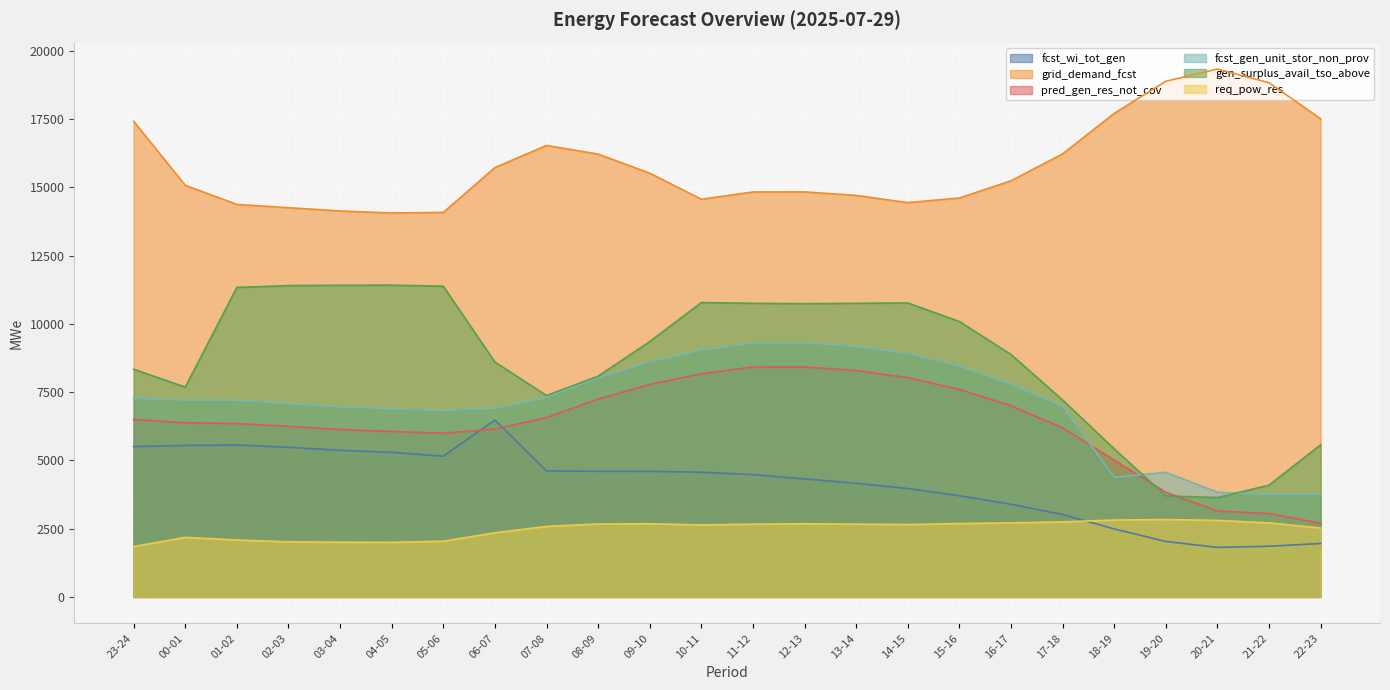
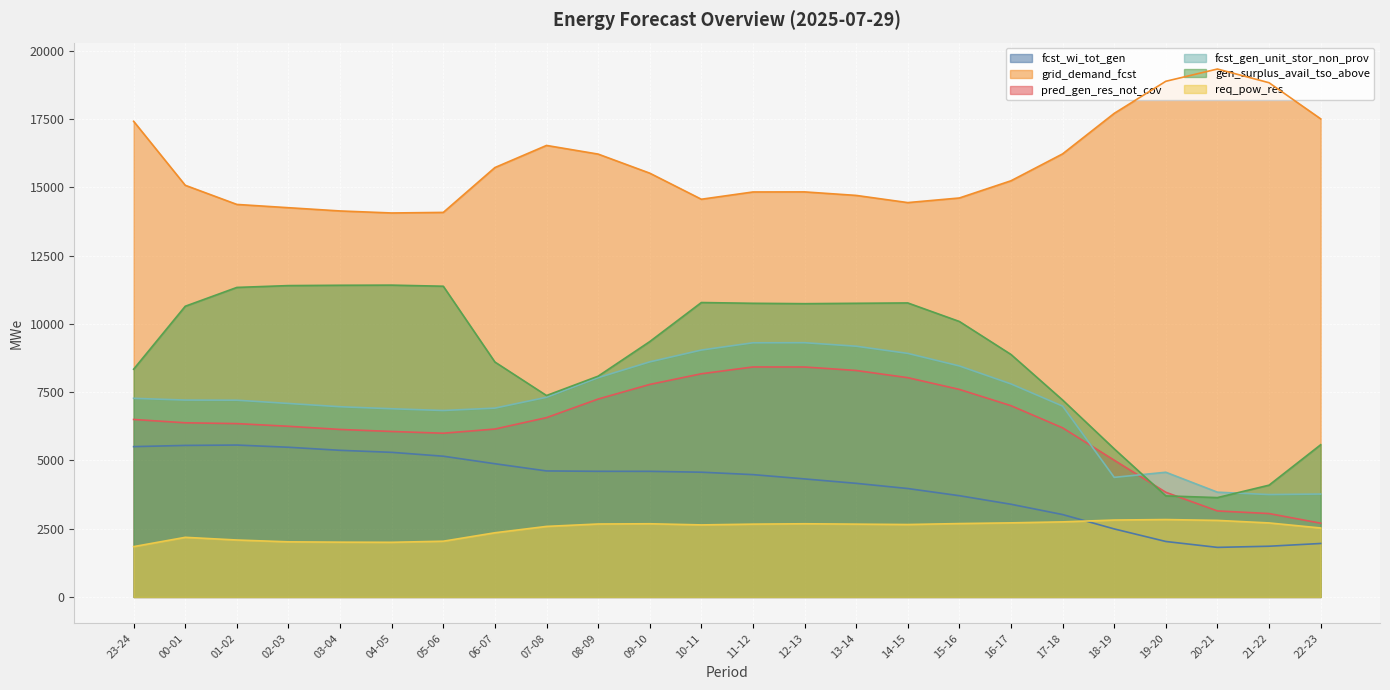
gen_surplus_avail_tso_above, 00-01: 7700 -> 10600
fcst_wi_tot_gen, 06-07: 6500 -> 4900
